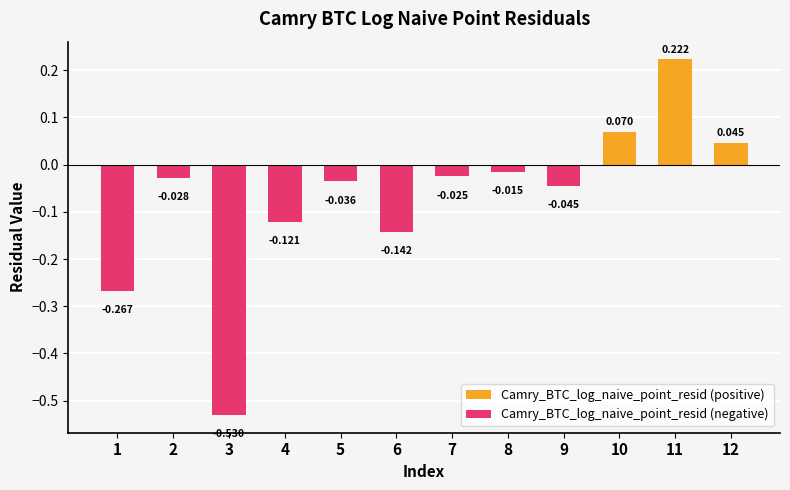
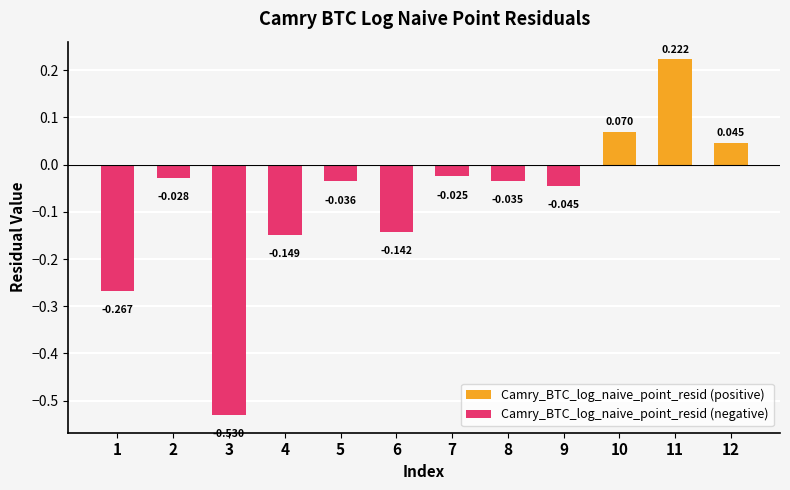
Camry_BTC_log_naive_point_resid (negative), 4: -0.121 -> -0.149
Camry_BTC_log_naive_point_resid (negative), 8: -0.015 -> -0.035
